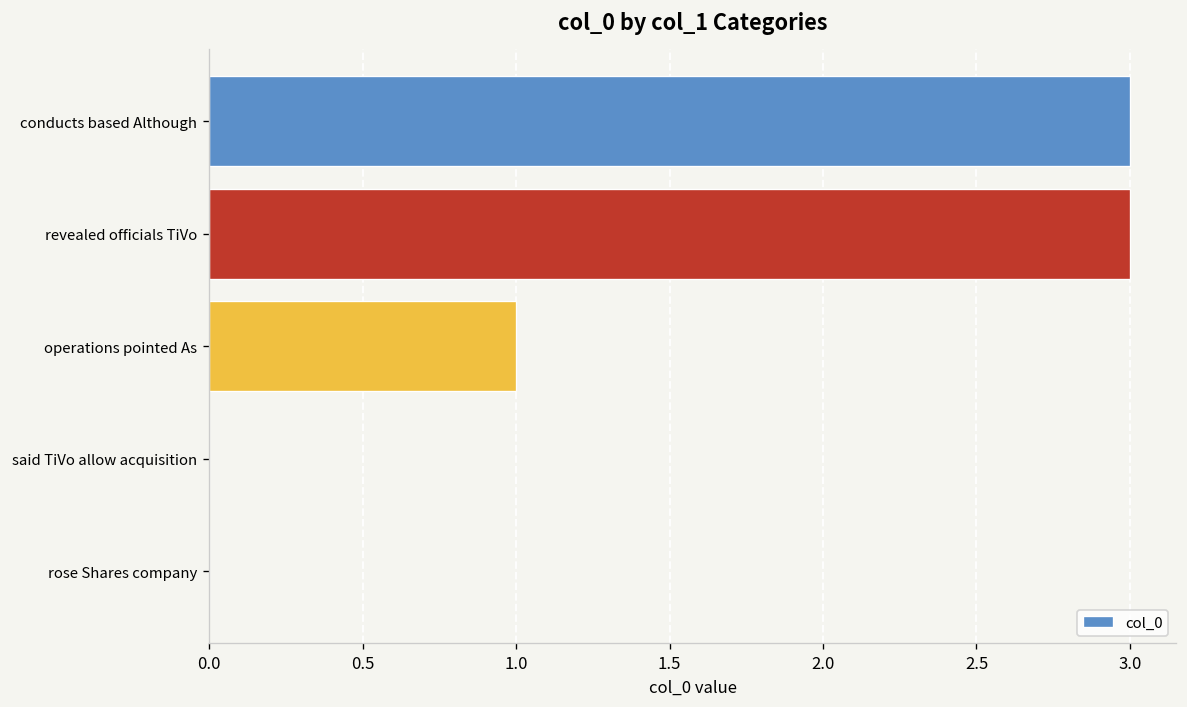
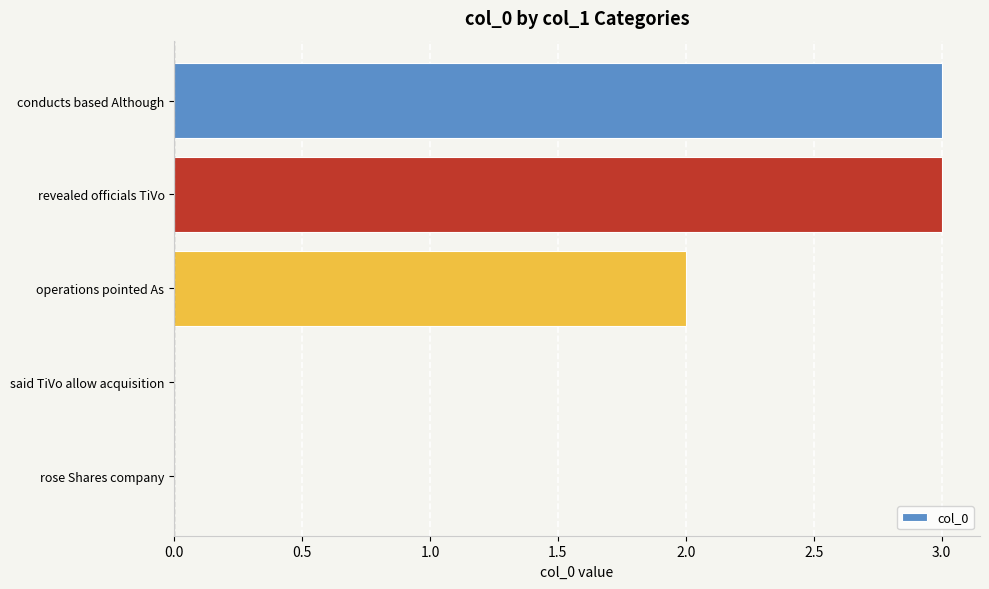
operations pointed As: 1 -> 2
